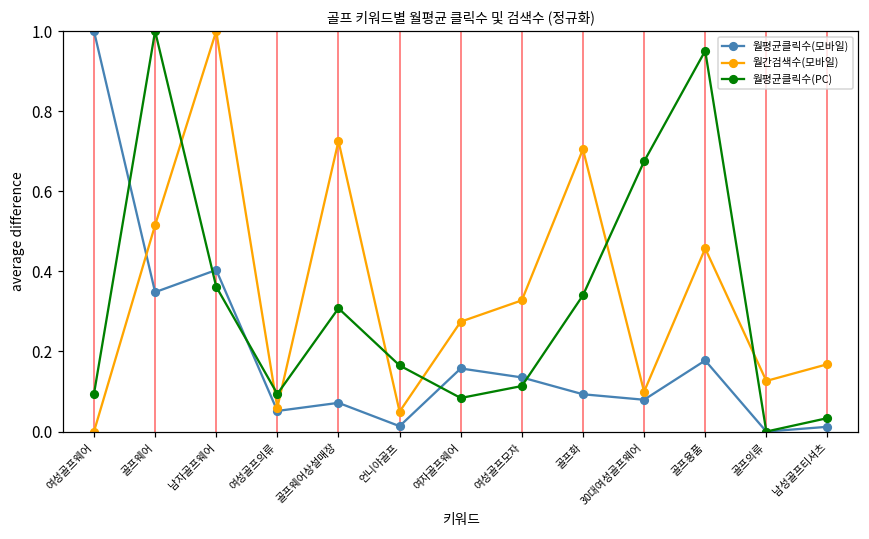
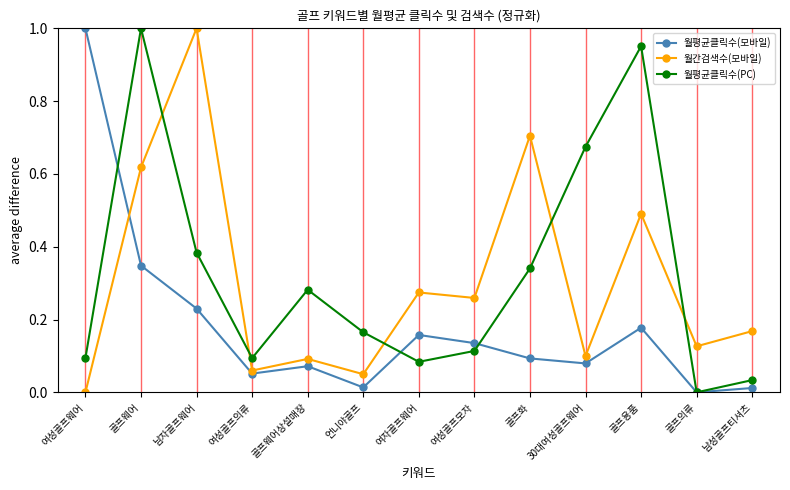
월간검색수(모바일), 골프웨어: 0.52 -> 0.62
월평균클릭수(모바일), 남자골프웨어: 0.40 -> 0.23
월평균클릭수(PC), 남자골프웨어: 0.36 -> 0.38
월간검색수(모바일), 골프웨어상설매장: 0.73 -> 0.09
월평균클릭수(PC), 골프웨어상설매장: 0.31 -> 0.28
월간검색수(모바일), 여성골프모자: 0.33 -> 0.26
월간검색수(모바일), 골프용품: 0.46 -> 0.49
